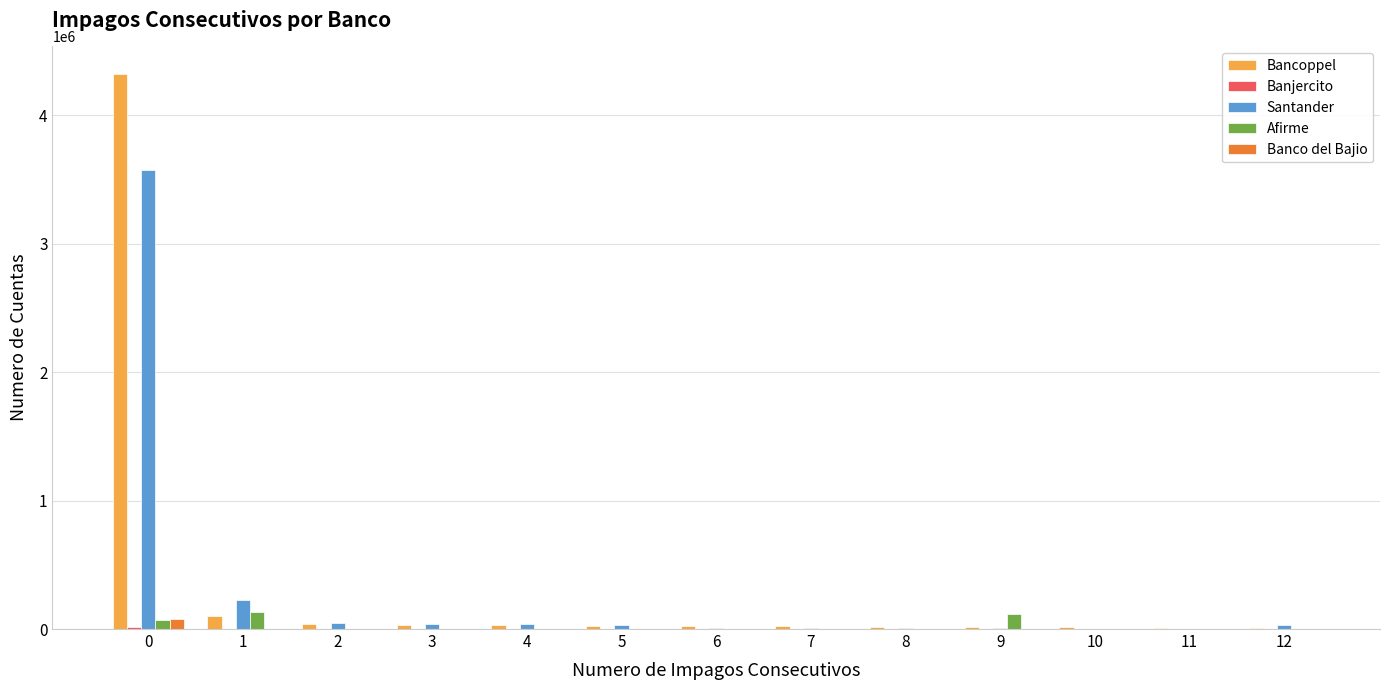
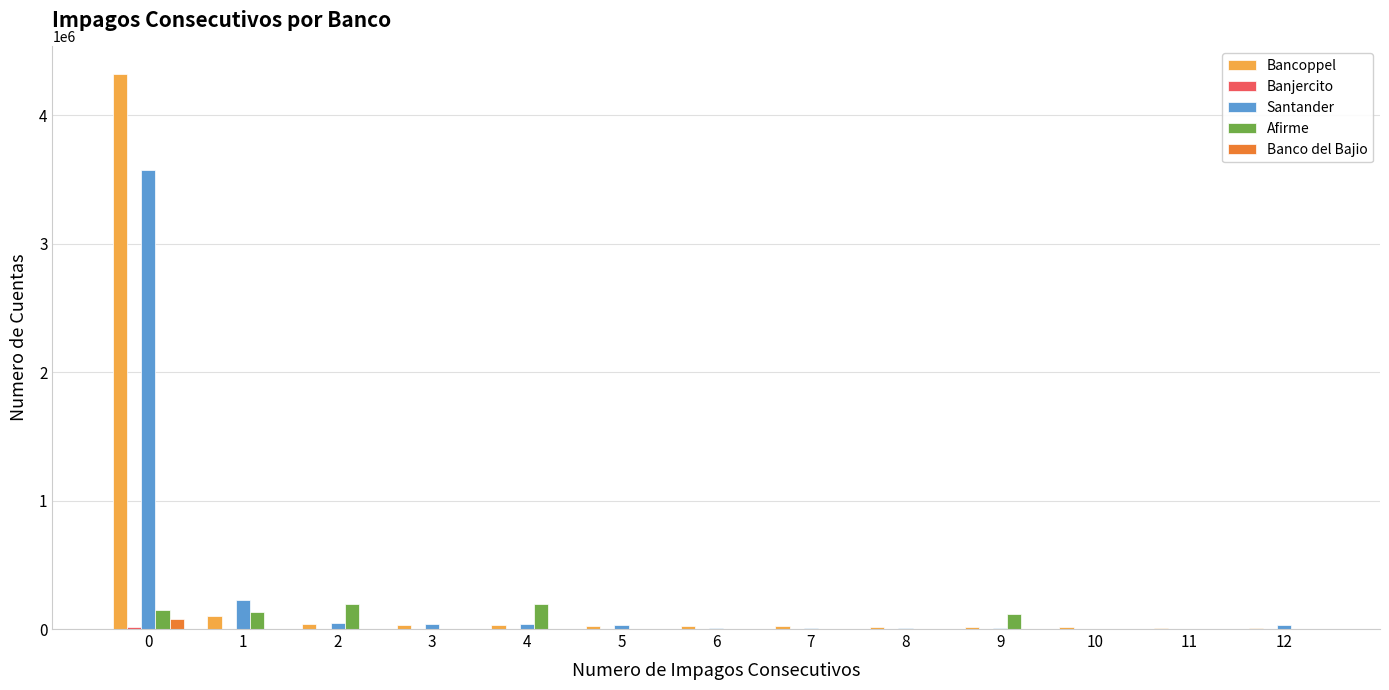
Afirme, 0: 70000 -> 150000
Afirme, 2: 0 -> 200000
Afirme, 4: 0 -> 190000
